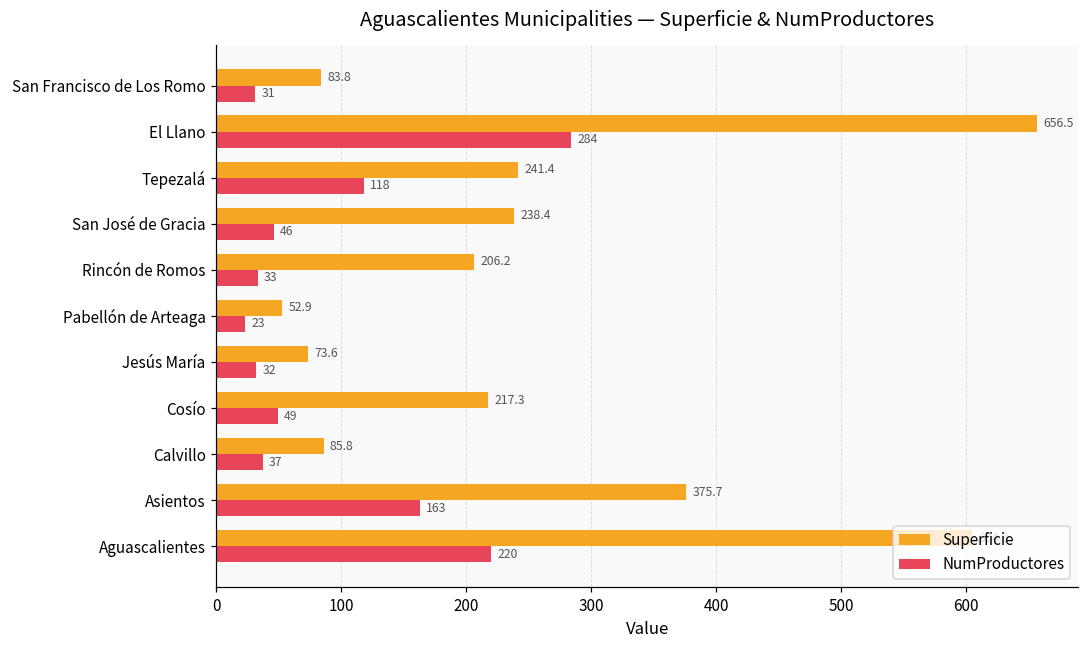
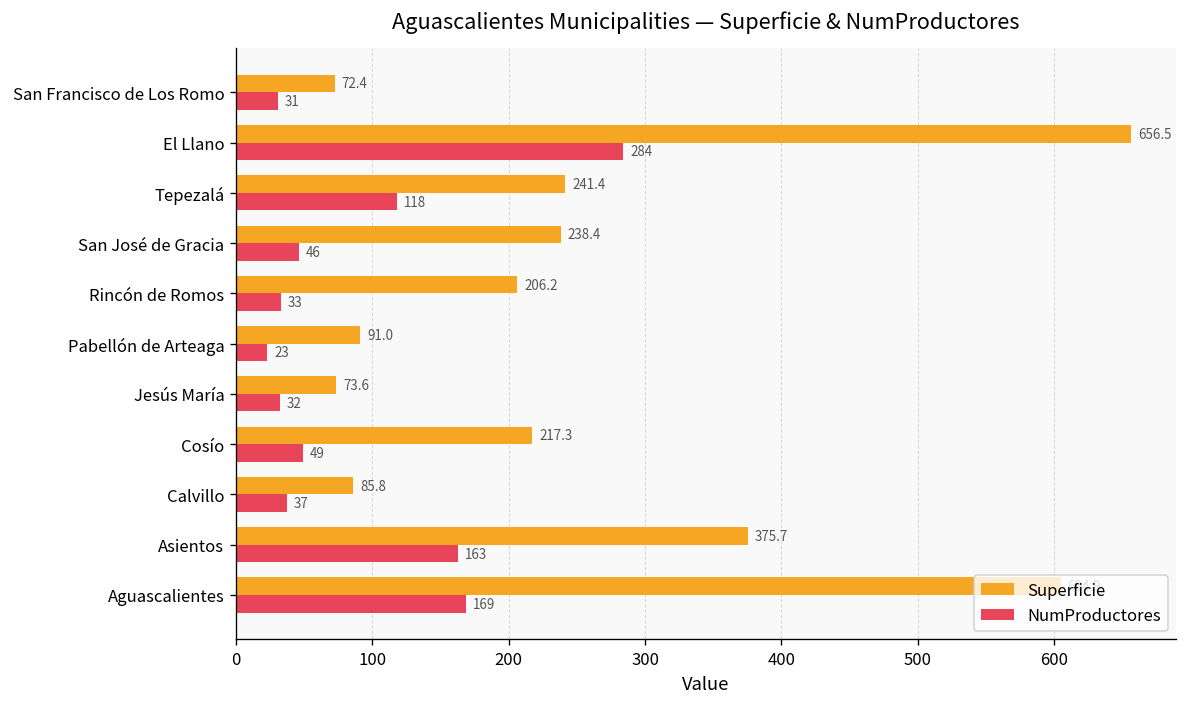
Superficie, San Francisco de Los Romo: 83.8 -> 72.4
Superficie, Pabellón de Arteaga: 52.9 -> 91.0
NumProductores, Aguascalientes: 220 -> 169
